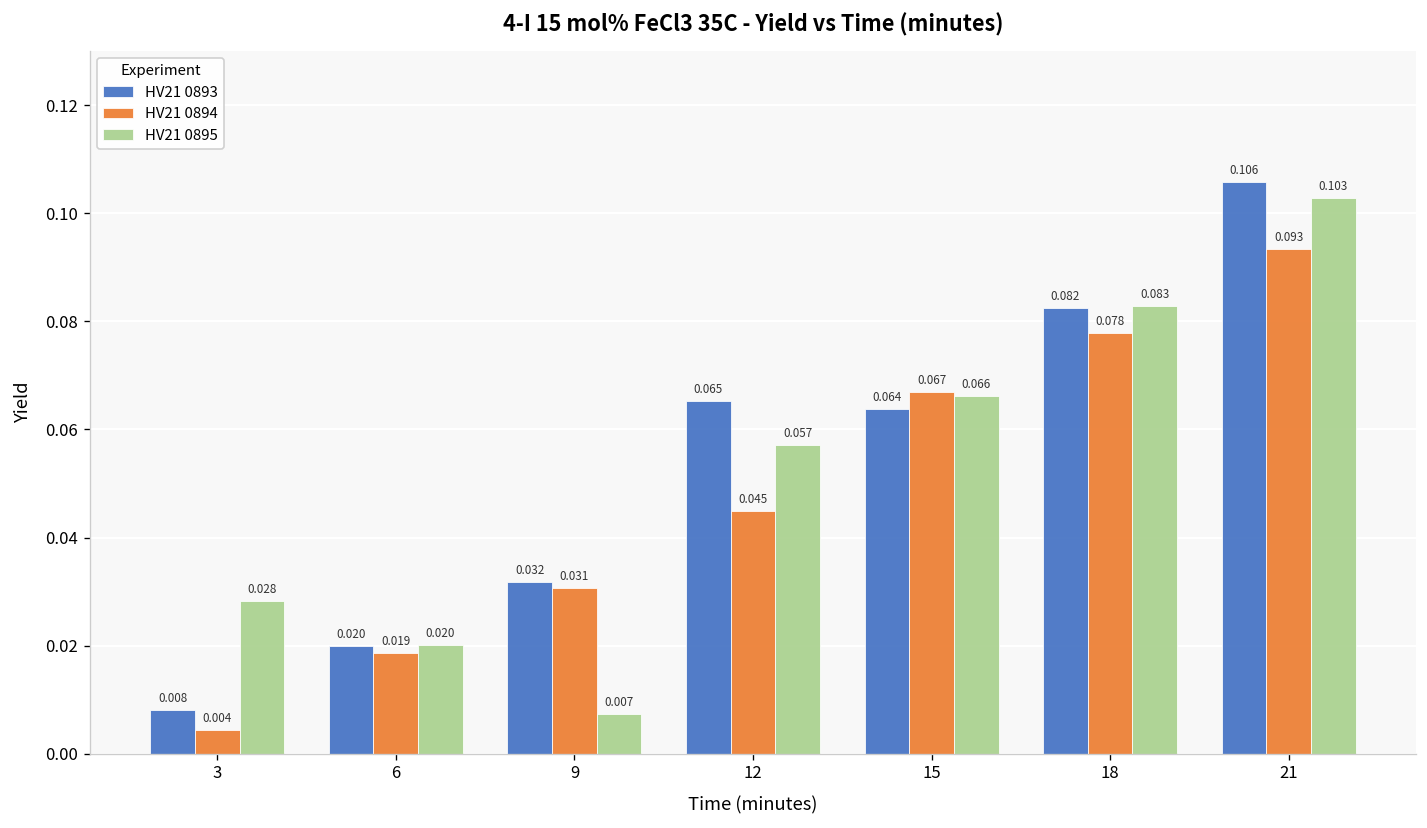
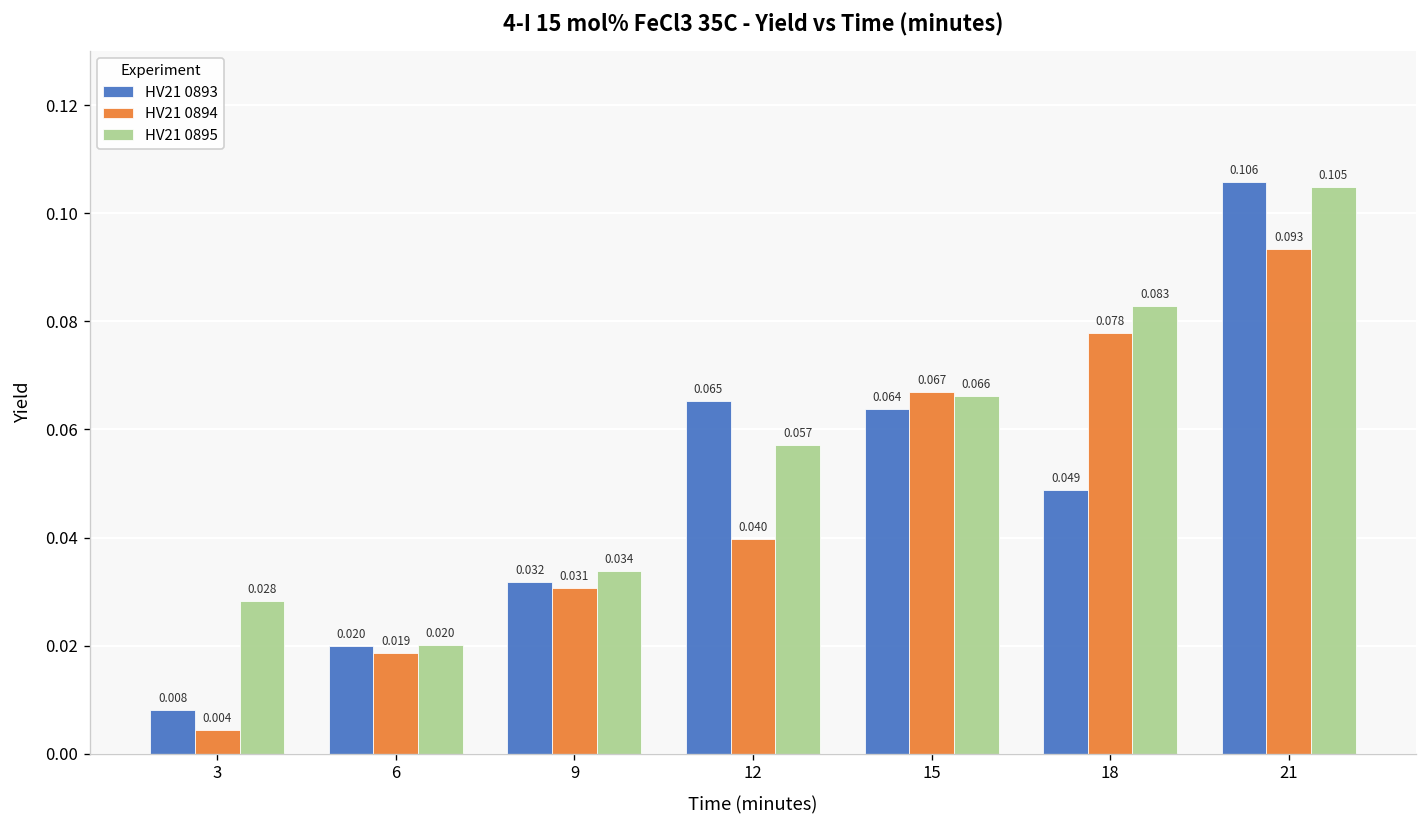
HV21 0895, 9: 0.007 -> 0.034
HV21 0894, 12: 0.045 -> 0.040
HV21 0893, 18: 0.082 -> 0.049
HV21 0895, 21: 0.103 -> 0.105
